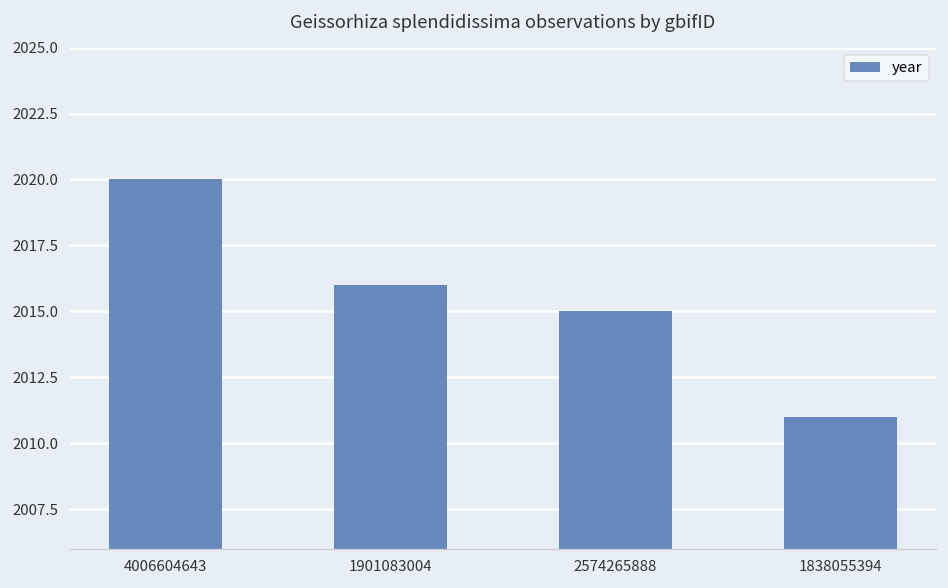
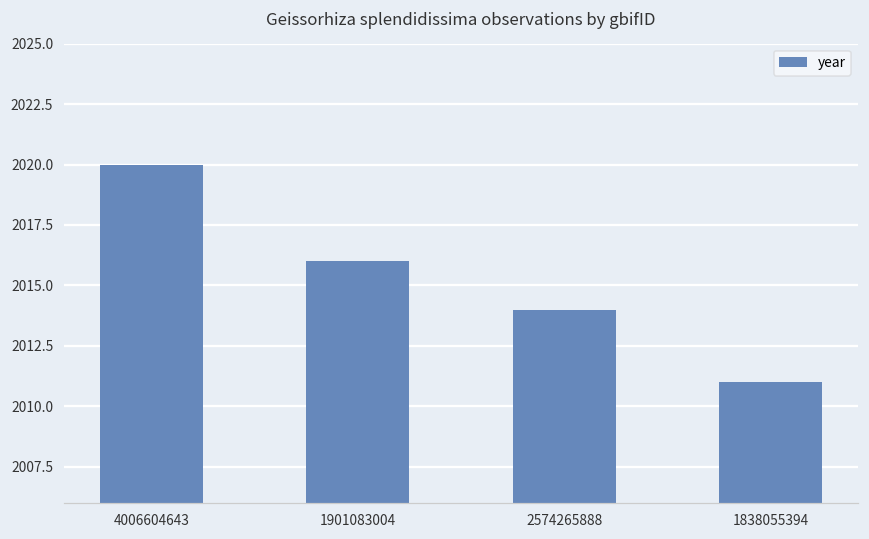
2574265888: 2015 -> 2014
